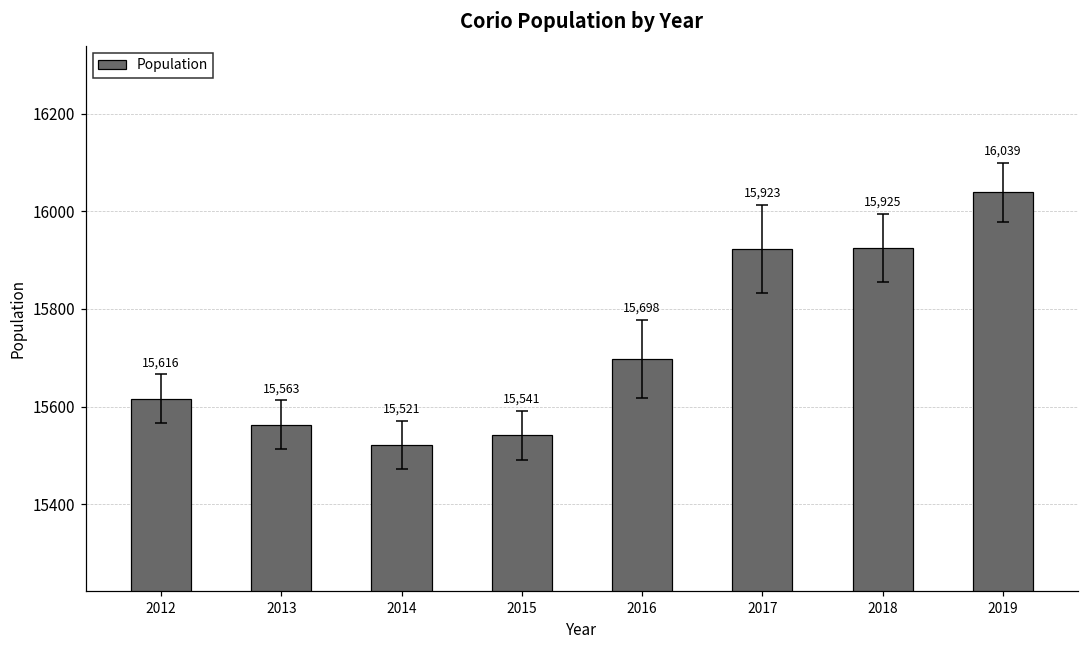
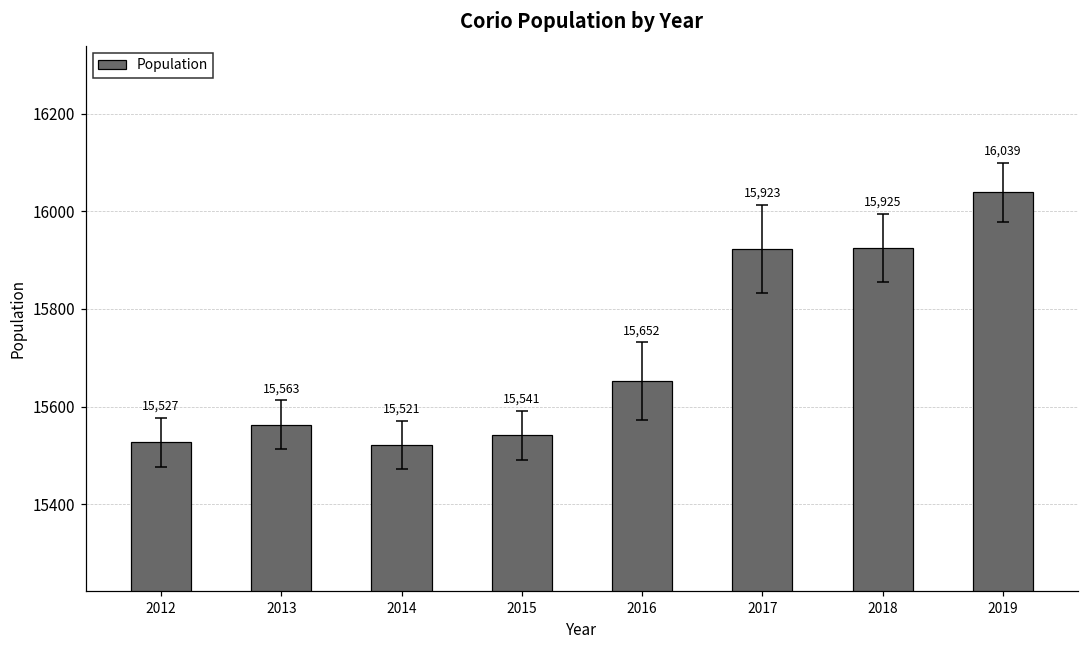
Population, 2012: 15,616 -> 15,527
Population, 2016: 15,698 -> 15,652
